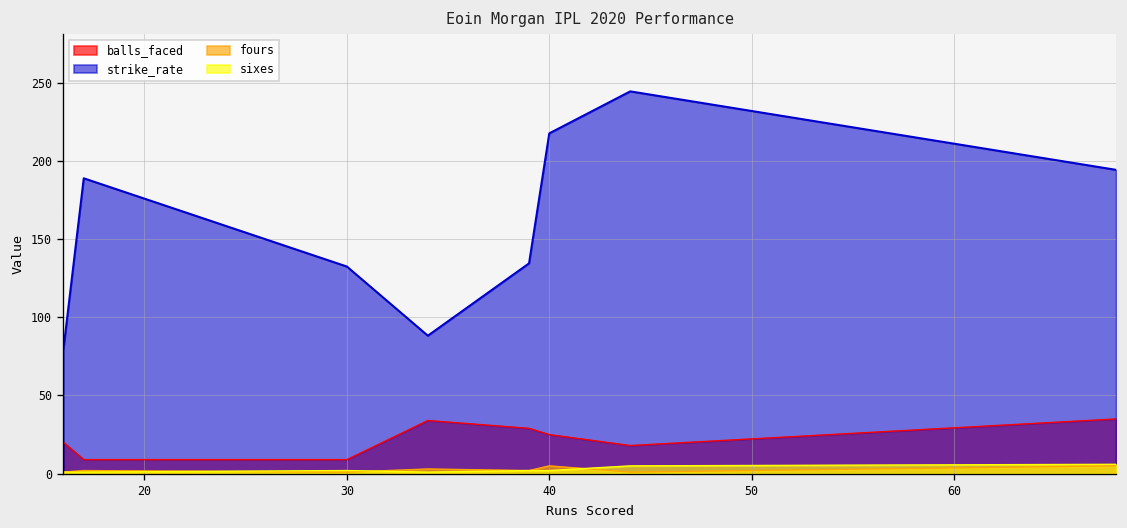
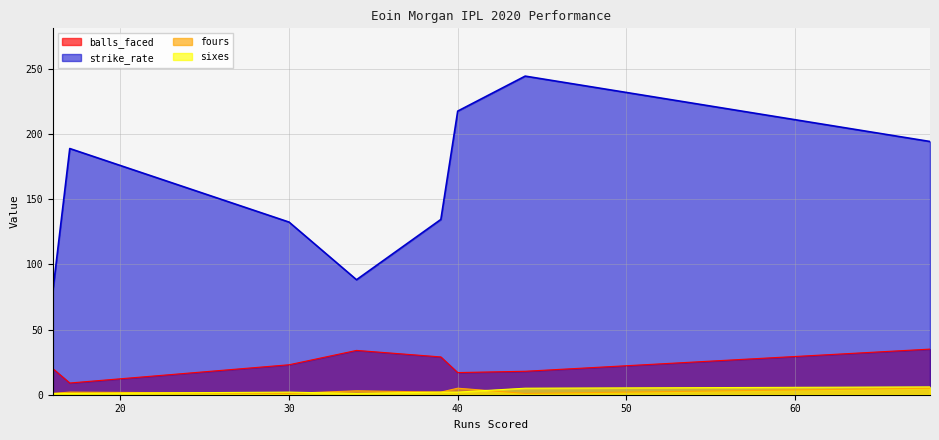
balls_faced, 30: 9 -> 23
balls_faced, 40: 25 -> 17
